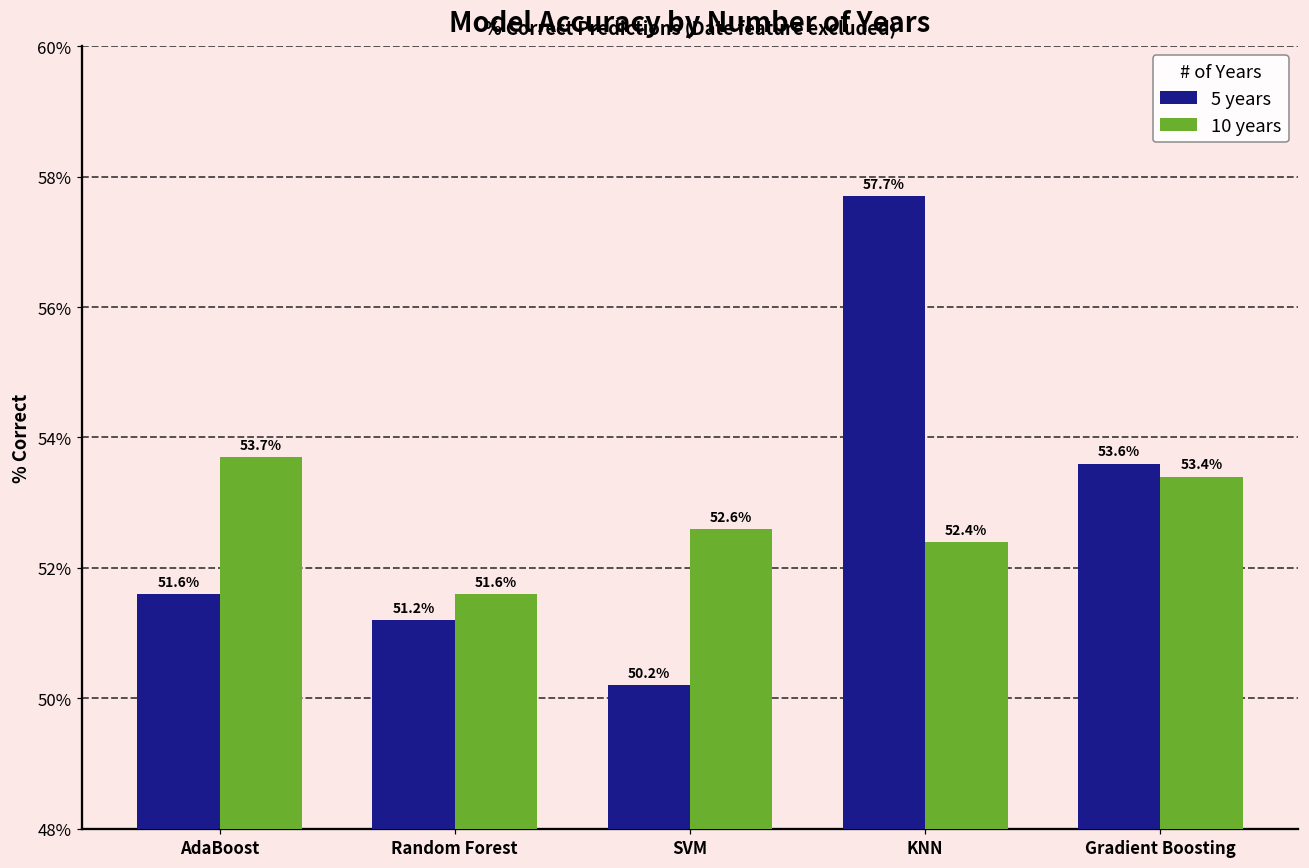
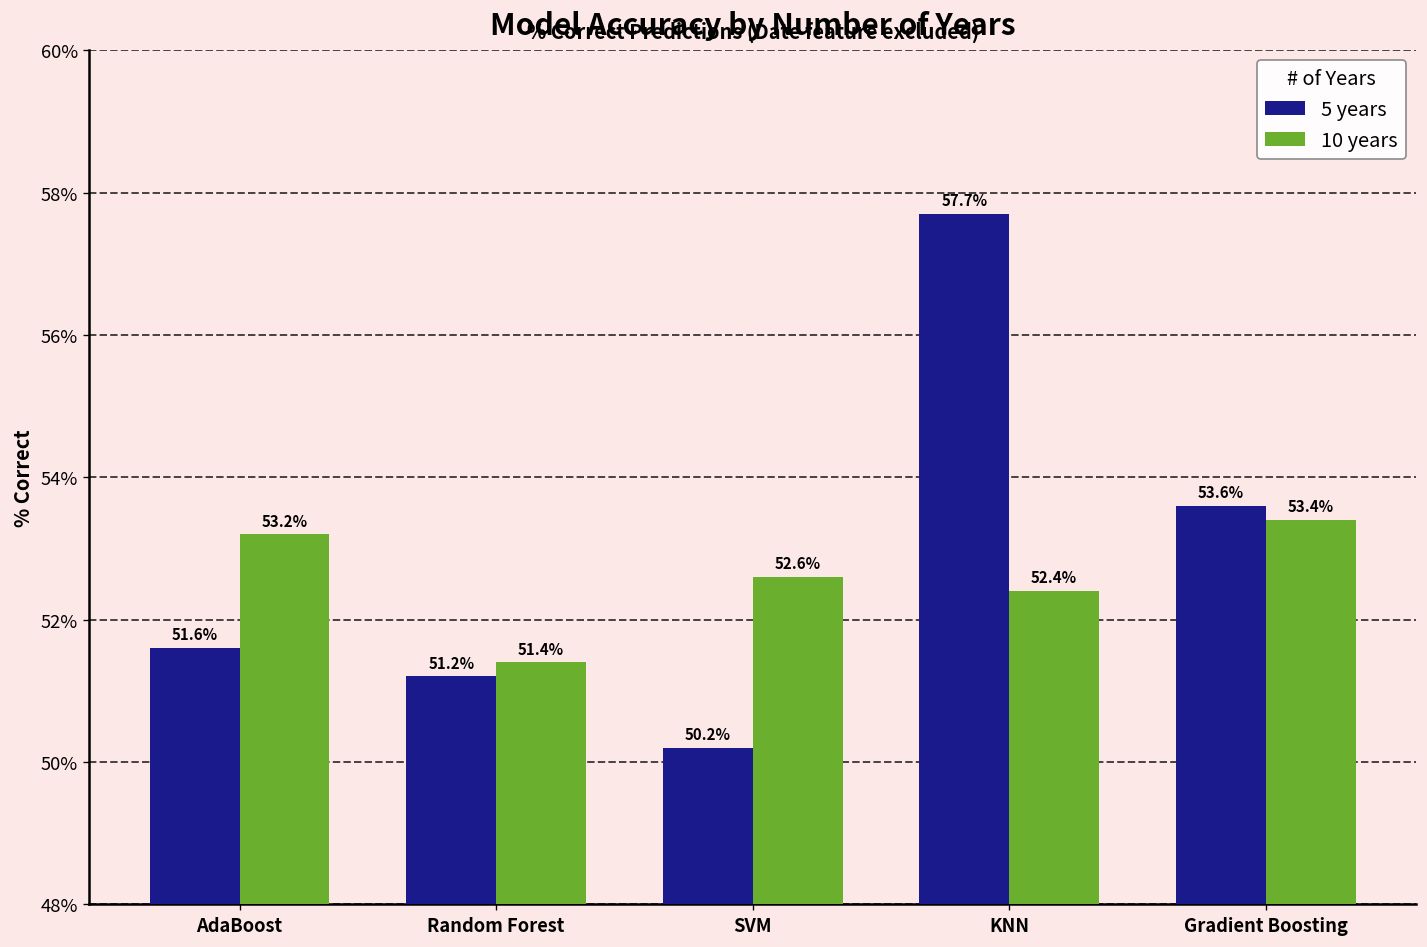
10 years, AdaBoost: 53.7% -> 53.2%
10 years, Random Forest: 51.6% -> 51.4%
